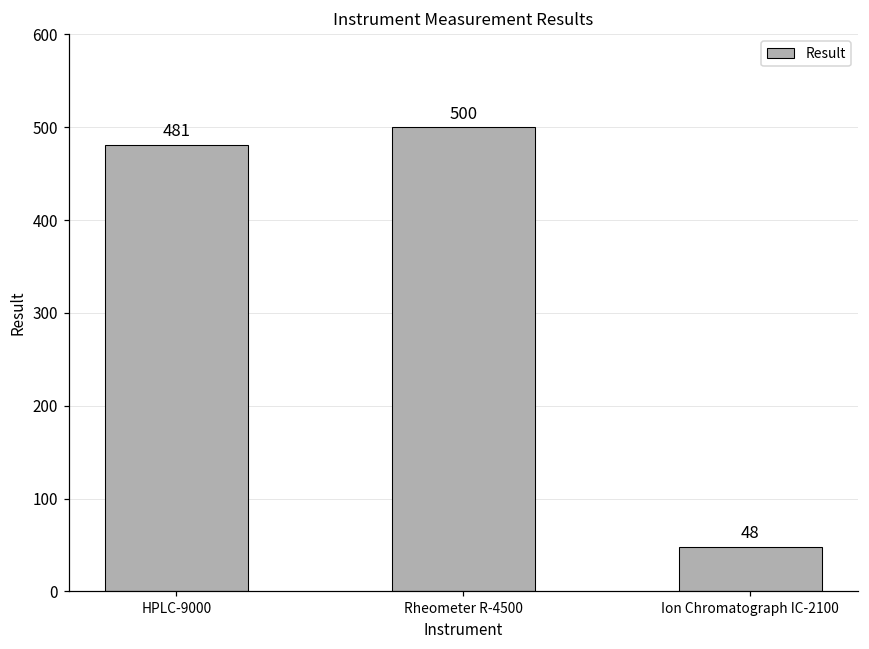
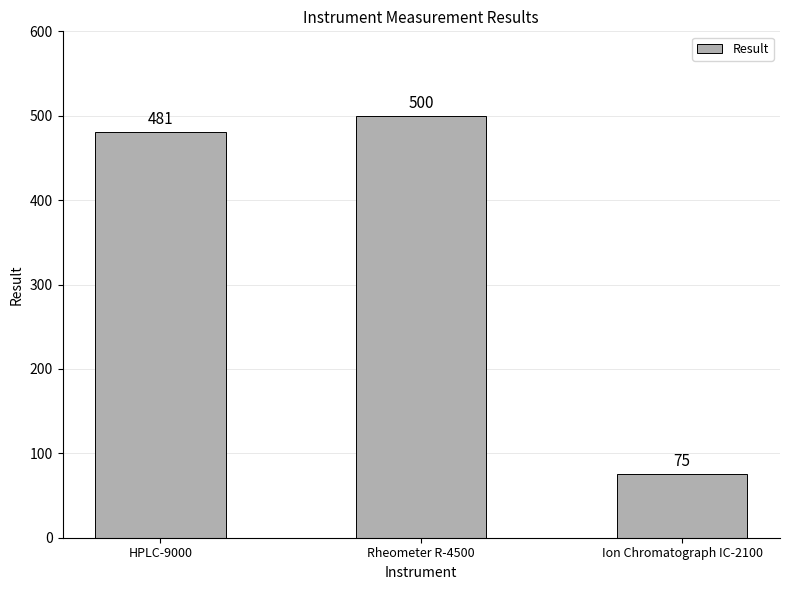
Ion Chromatograph IC-2100: 48 -> 75
